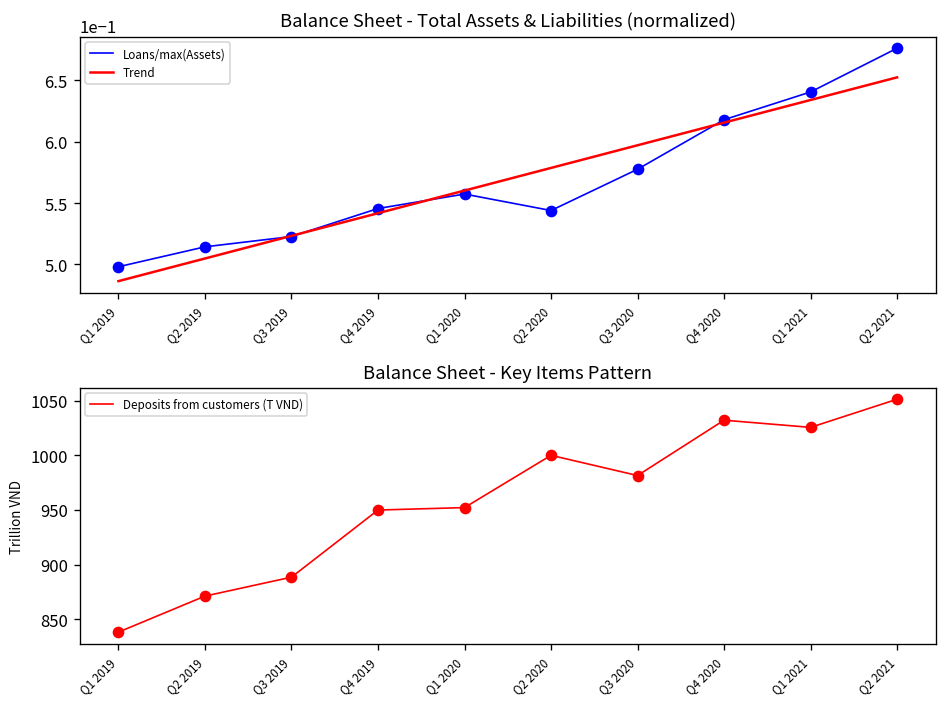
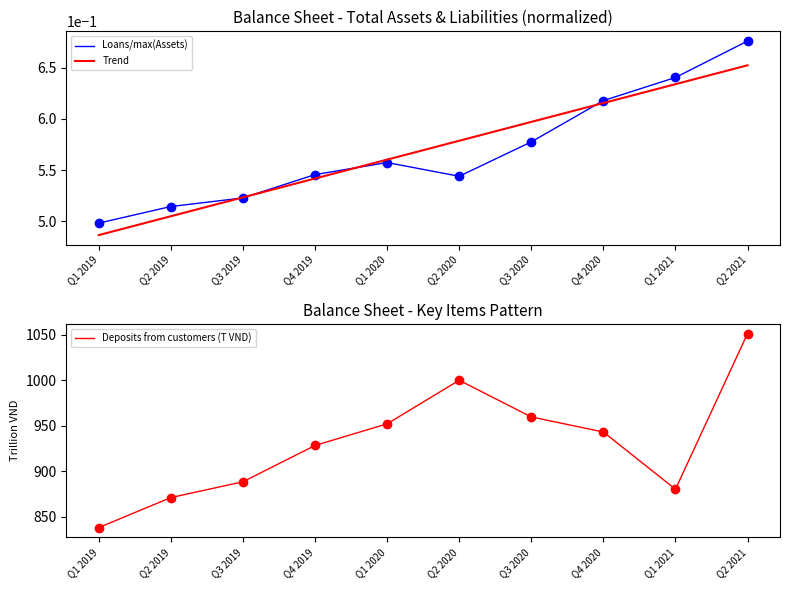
Balance Sheet - Key Items Pattern, Q4 2019: 950 -> 930
Balance Sheet - Key Items Pattern, Q3 2020: 980 -> 960
Balance Sheet - Key Items Pattern, Q4 2020: 1030 -> 940
Balance Sheet - Key Items Pattern, Q1 2021: 1030 -> 880
